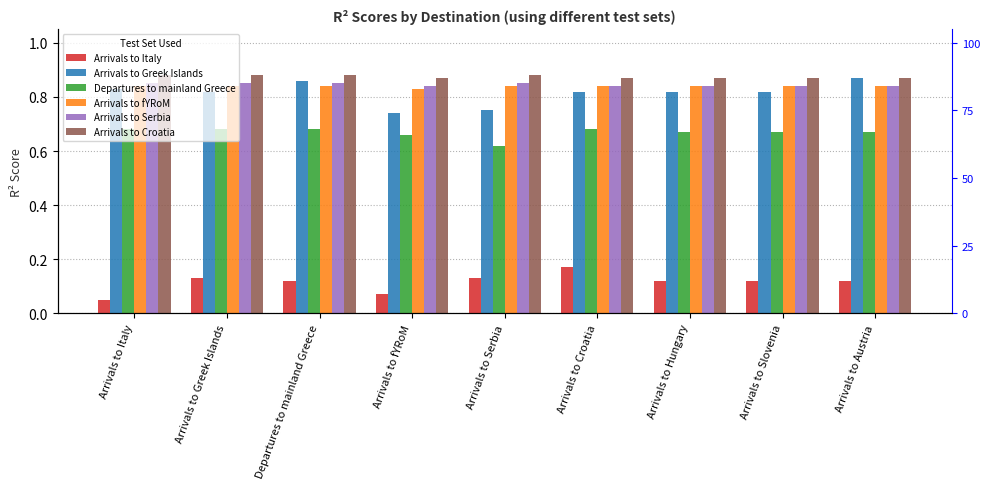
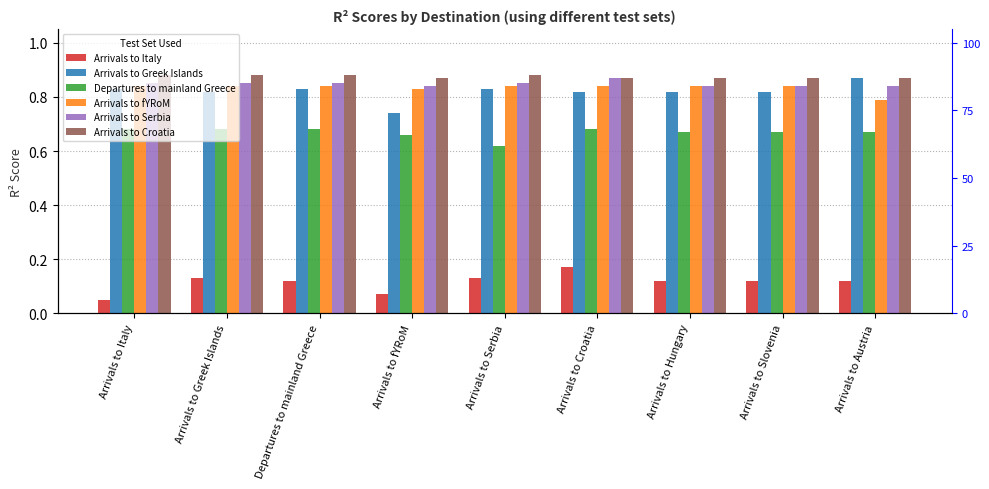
Arrivals to Greek Islands, Departures to mainland Greece: 0.86 -> 0.83
Arrivals to Greek Islands, Arrivals to Serbia: 0.75 -> 0.83
Arrivals to Serbia, Arrivals to Croatia: 0.84 -> 0.87
Arrivals to fYRoM, Arrivals to Austria: 0.84 -> 0.79
